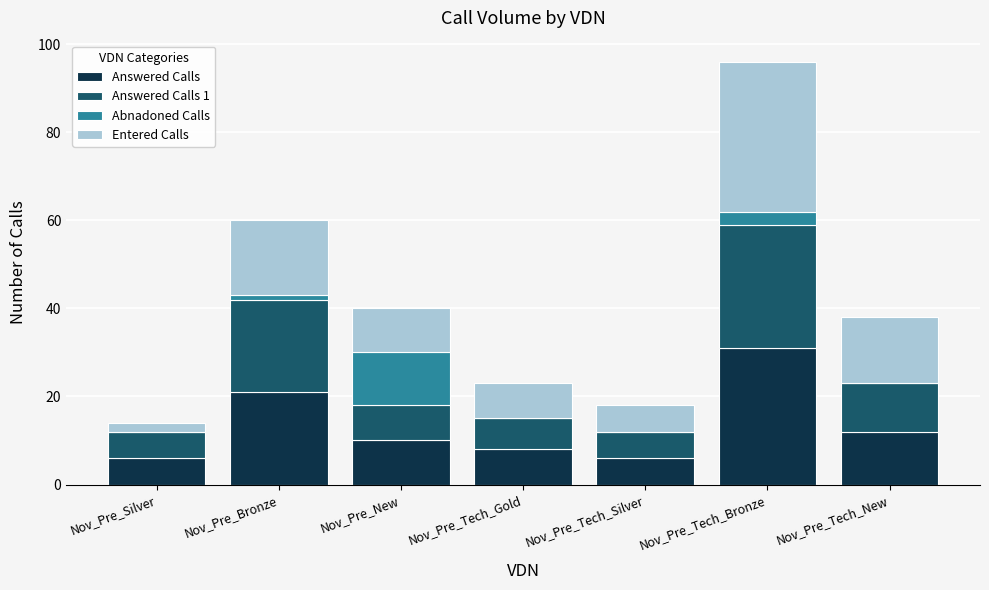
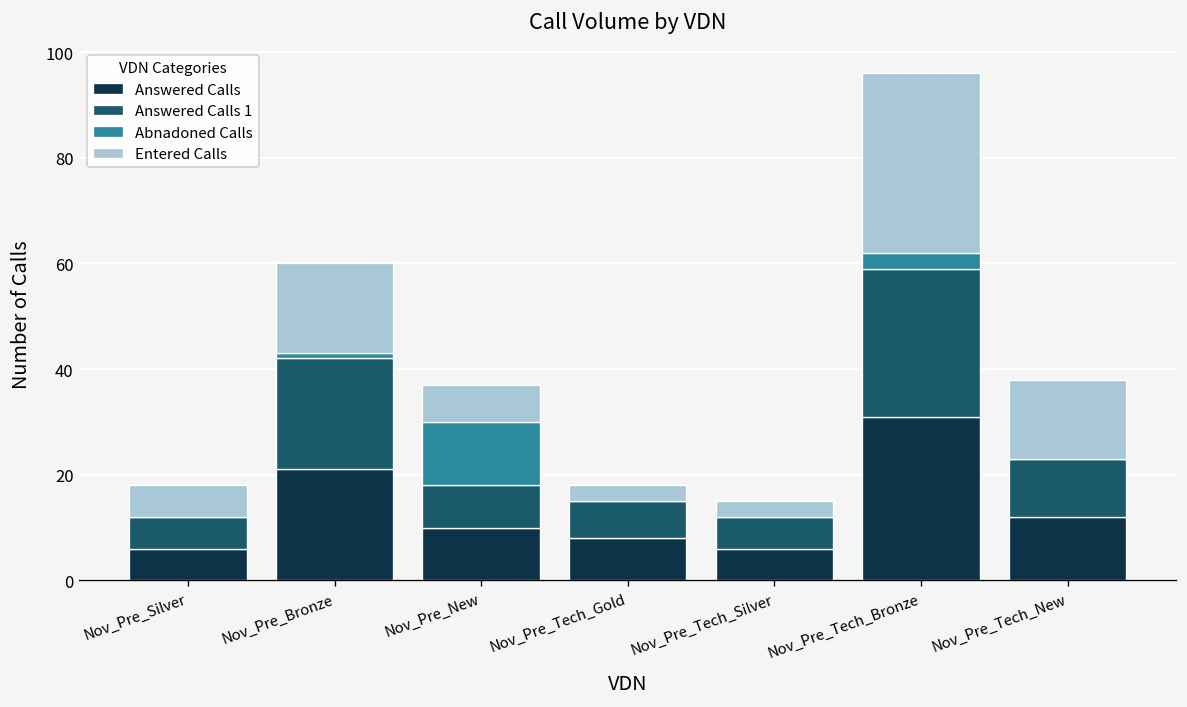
Entered Calls, Nov_Pre_Silver: 2 -> 6
Entered Calls, Nov_Pre_New: 10 -> 7
Entered Calls, Nov_Pre_Tech_Gold: 8 -> 3
Entered Calls, Nov_Pre_Tech_Silver: 6 -> 3
